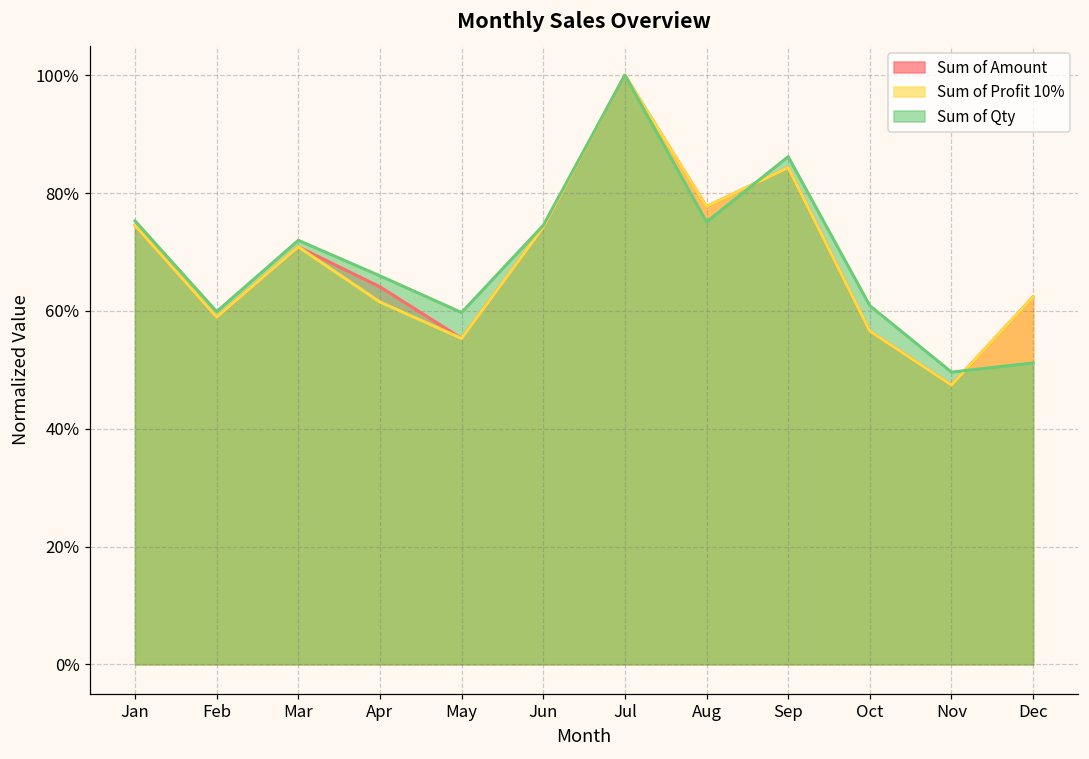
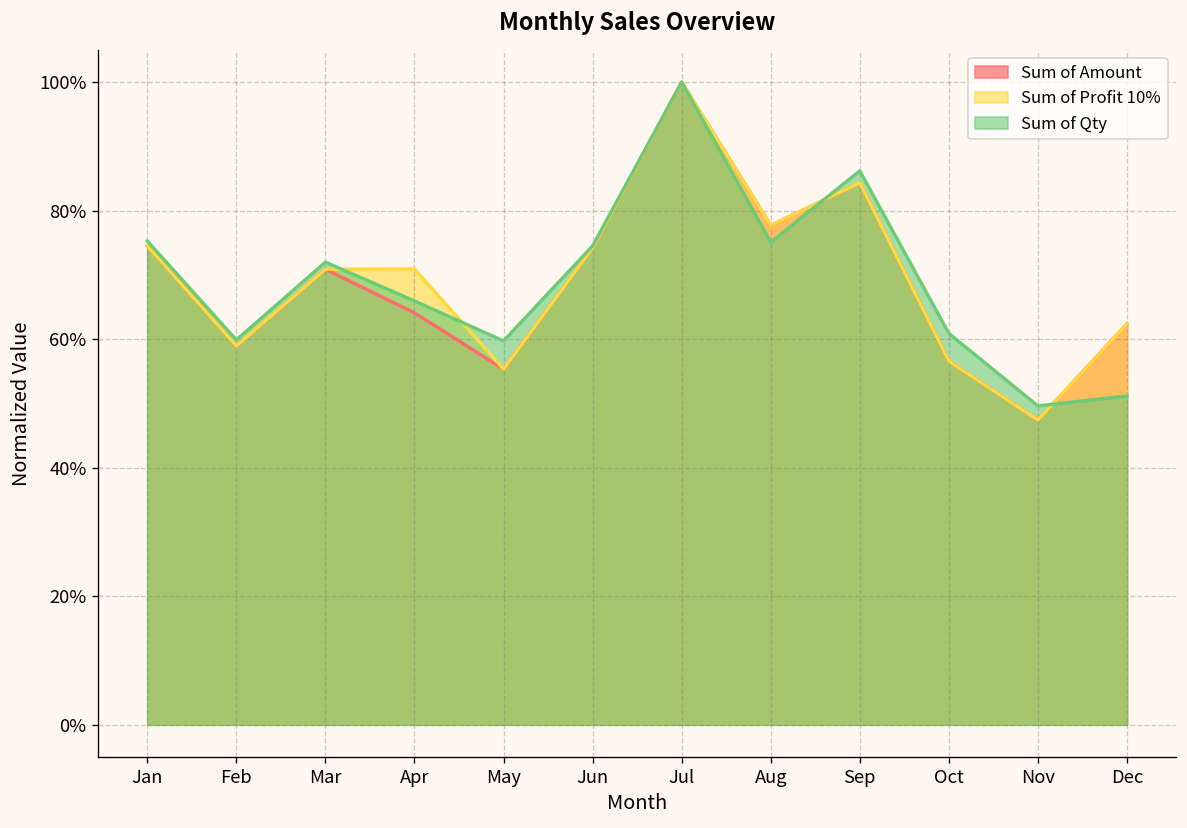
Sum of Profit 10%, Apr: 62% -> 71%
